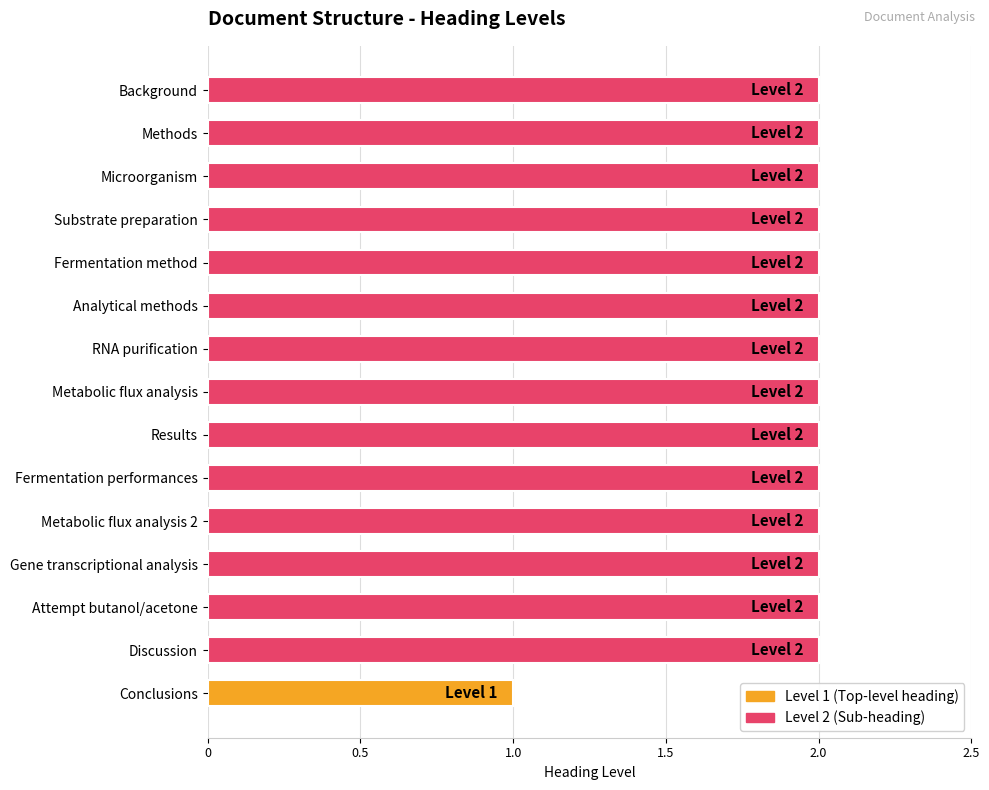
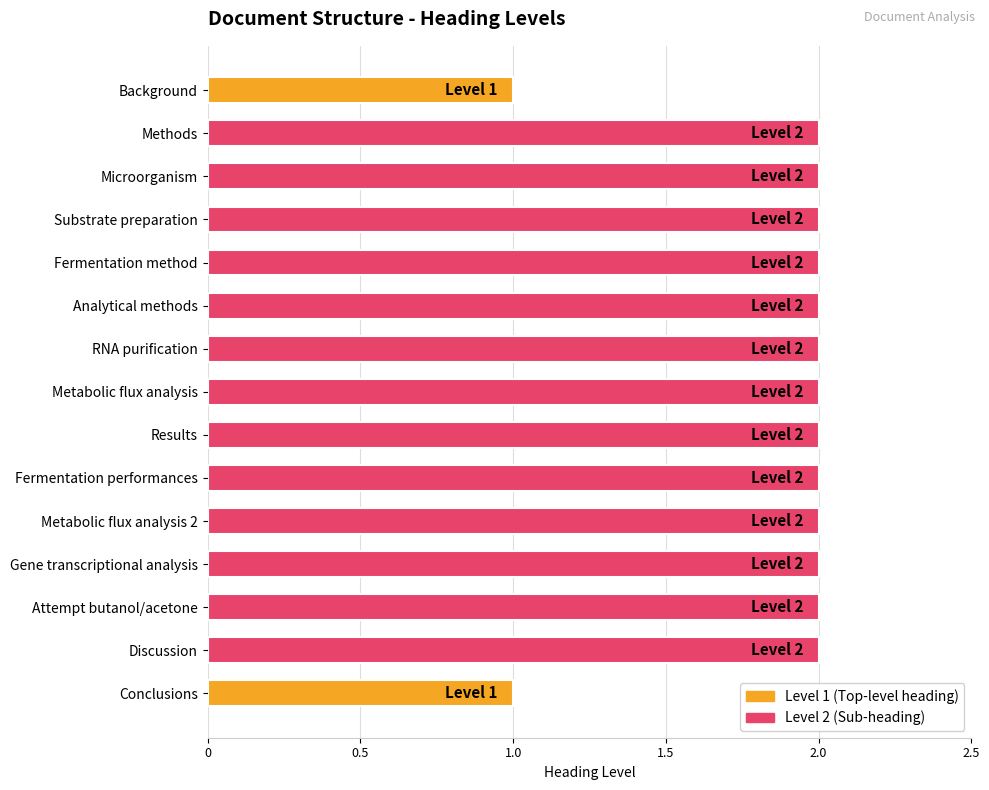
Background: 2 -> 1
